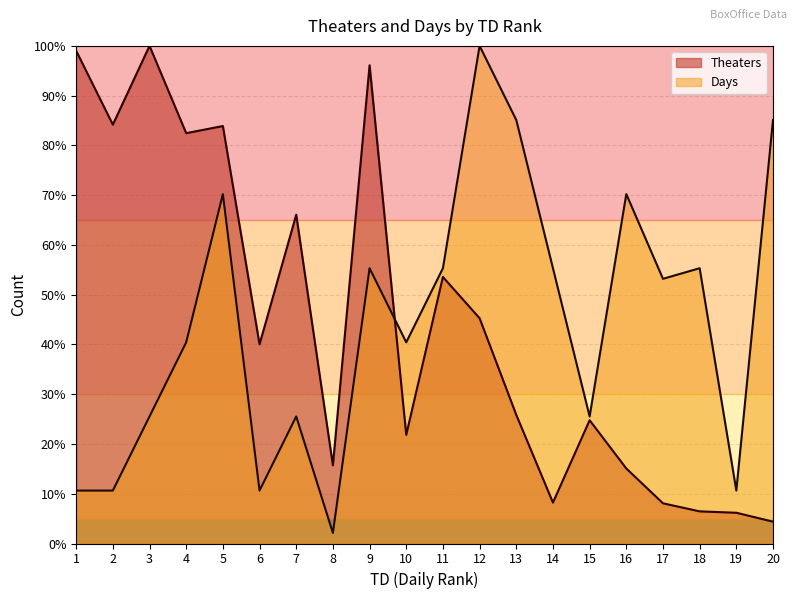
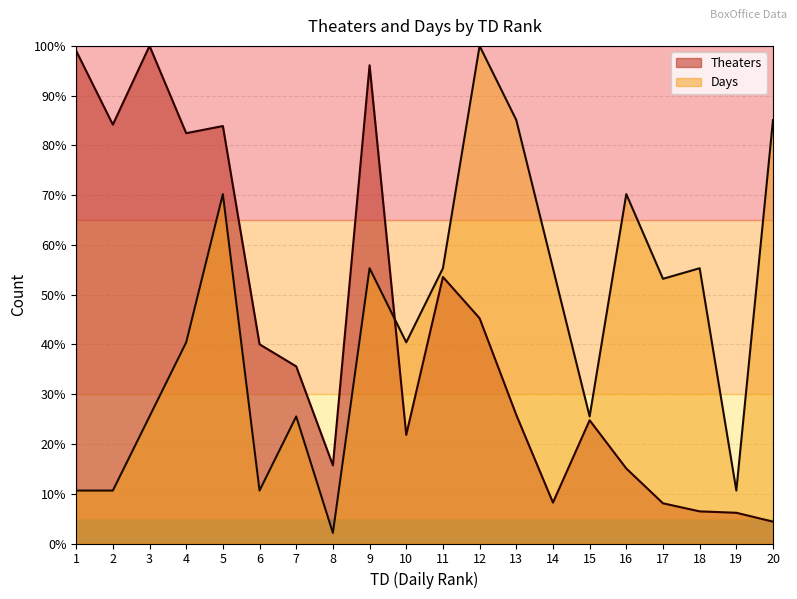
Theaters, 7: 66% -> 36%
